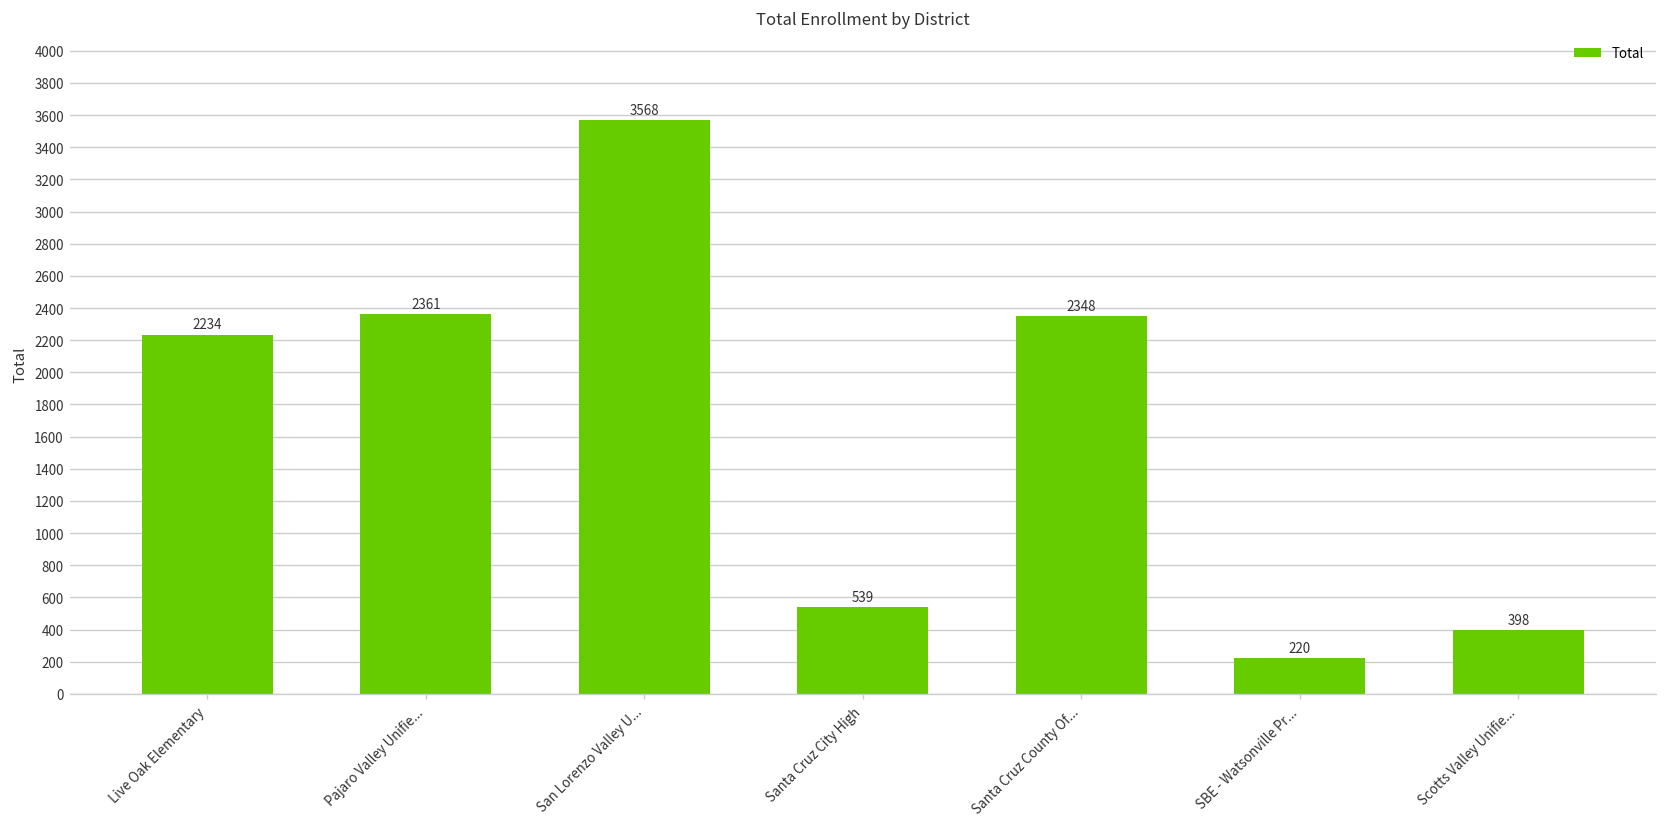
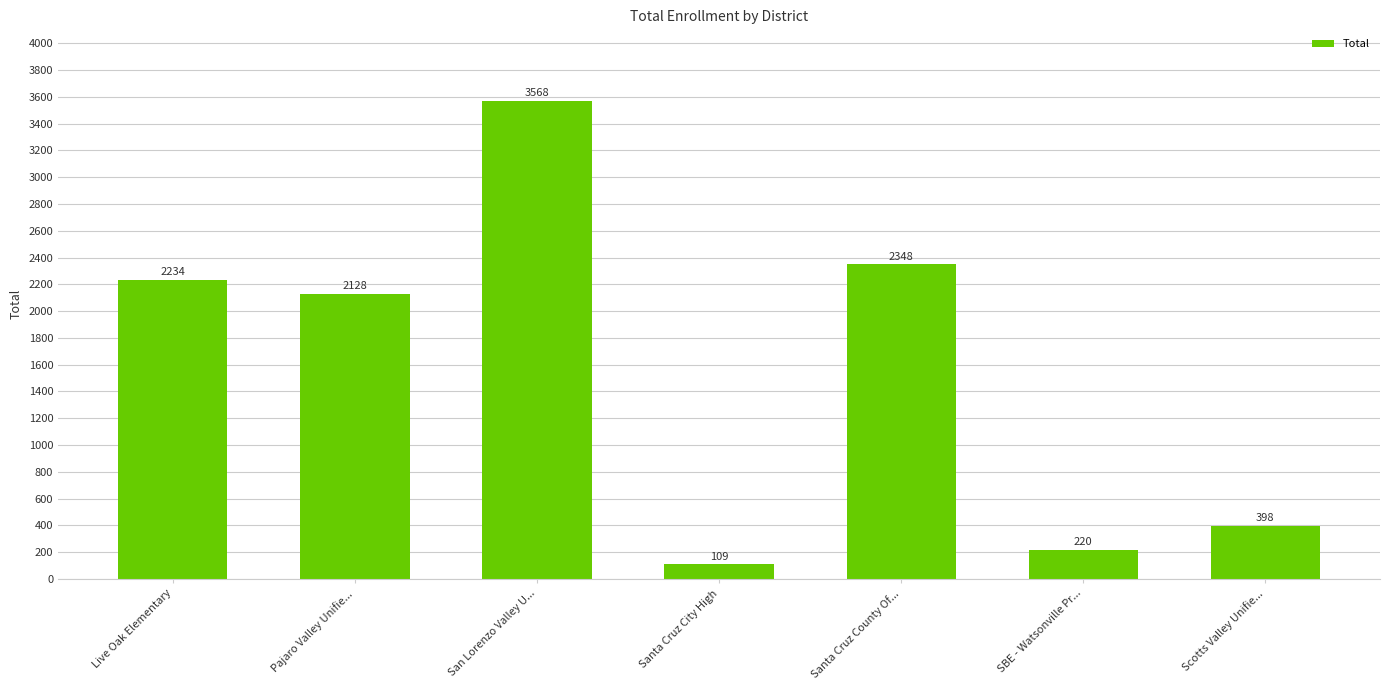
Pajaro Valley Unifie...: 2361 -> 2128
Santa Cruz City High: 539 -> 109
